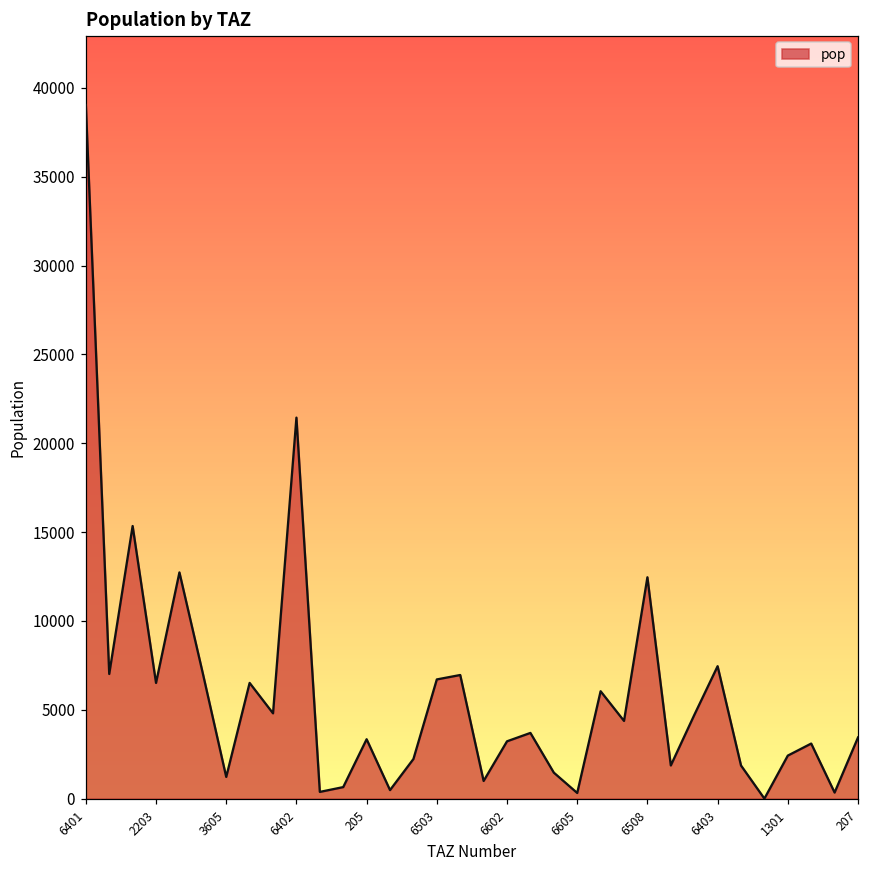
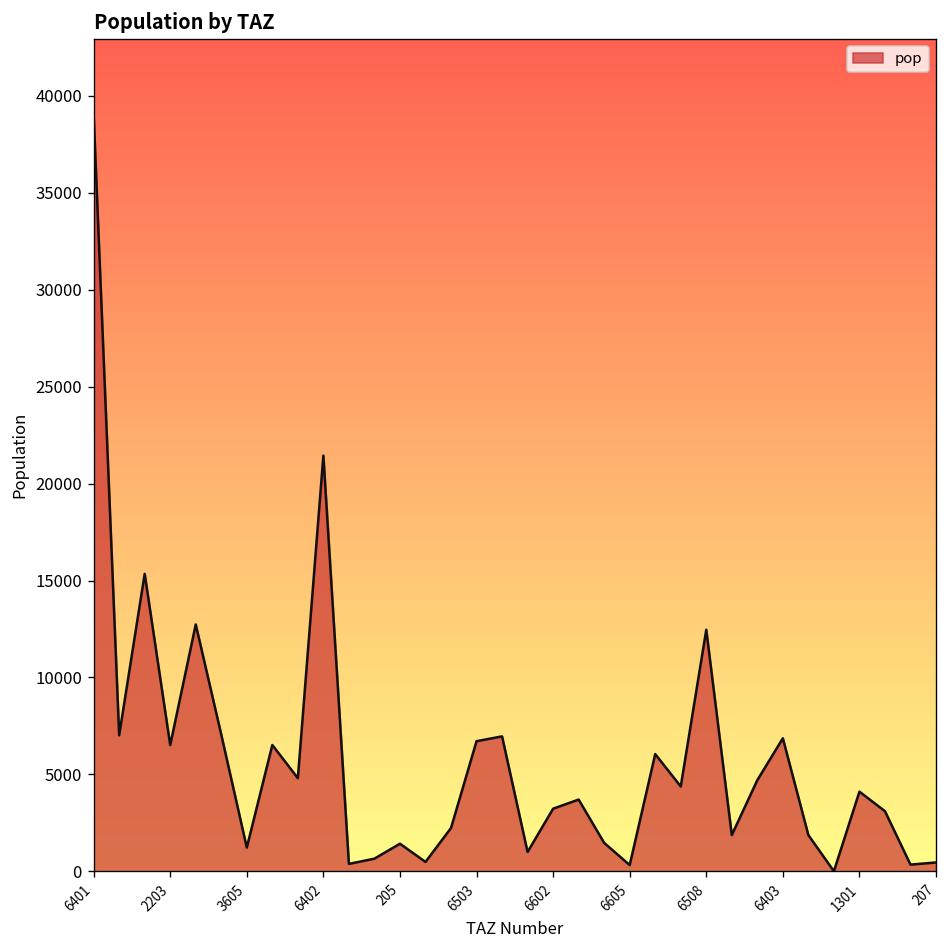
205: 3300 -> 1400
6403: 7500 -> 6900
1301: 2400 -> 4100
207: 3400 -> 500
